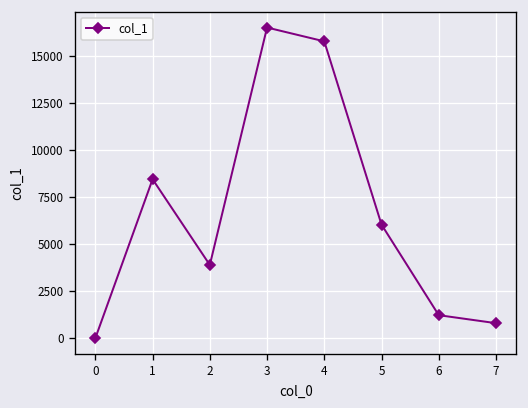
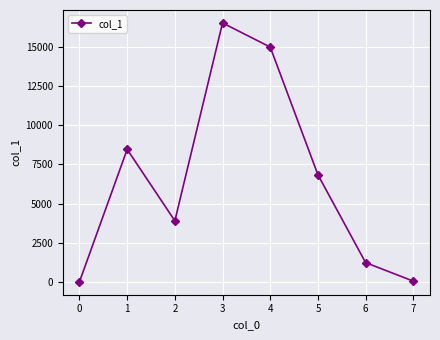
4: 15800 -> 15000
5: 6000 -> 6800
7: 800 -> 0
